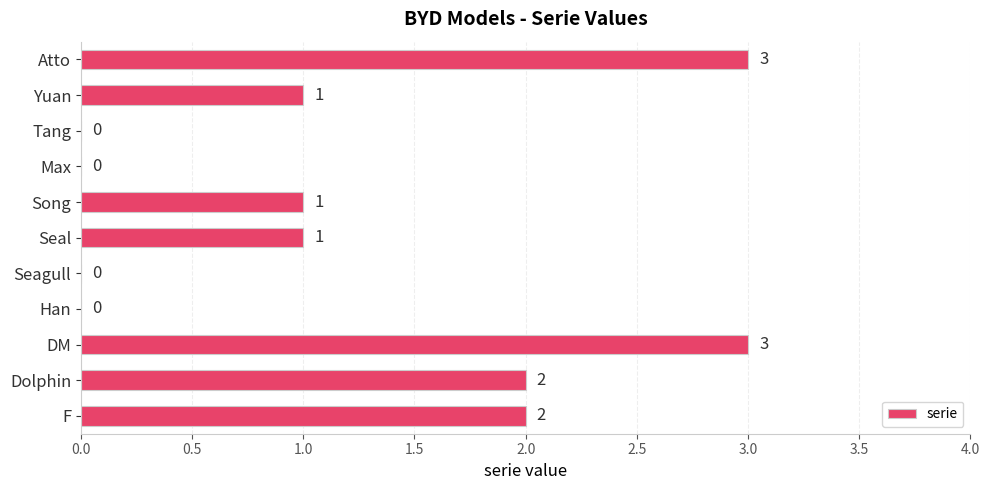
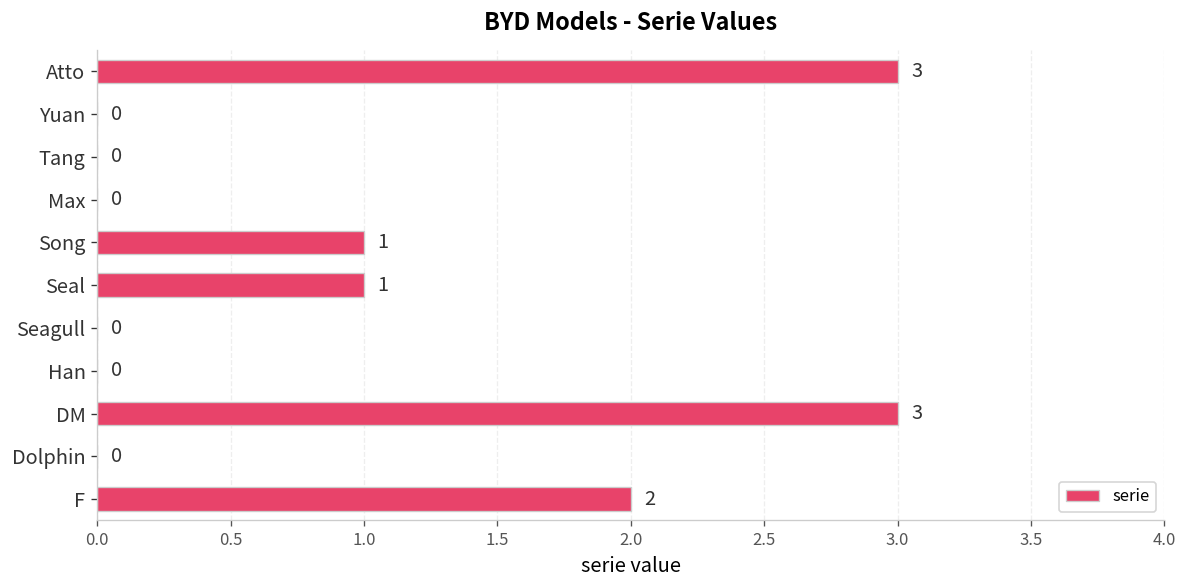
Yuan: 1 -> 0
Dolphin: 2 -> 0
